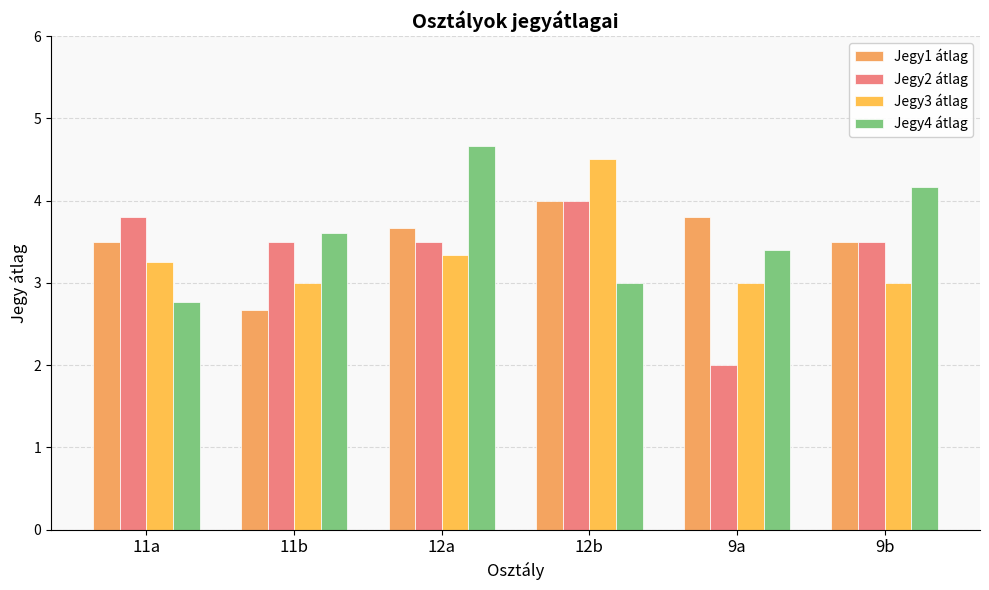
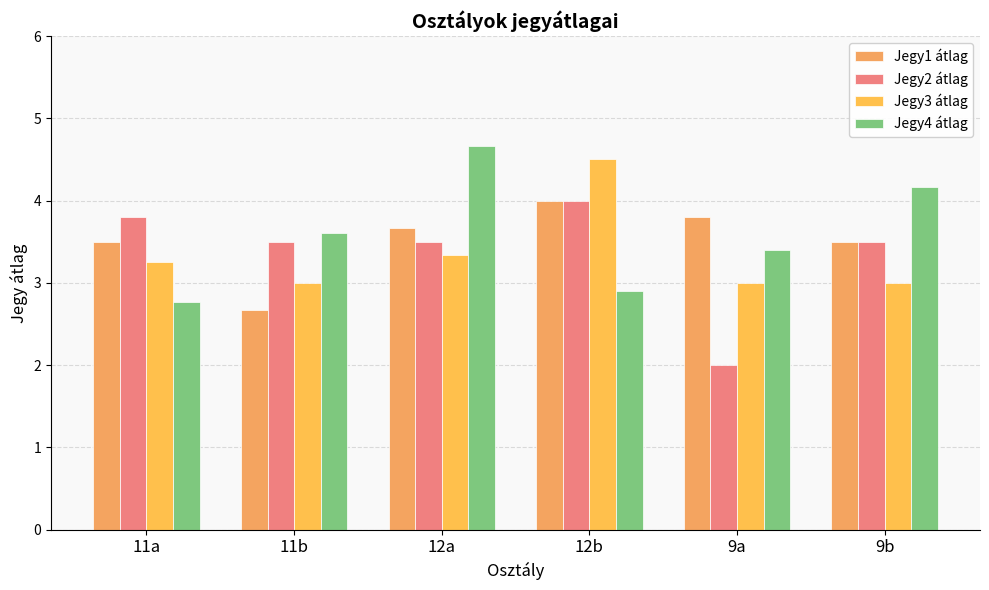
Jegy4 átlag, 12b: 3.0 -> 2.9
